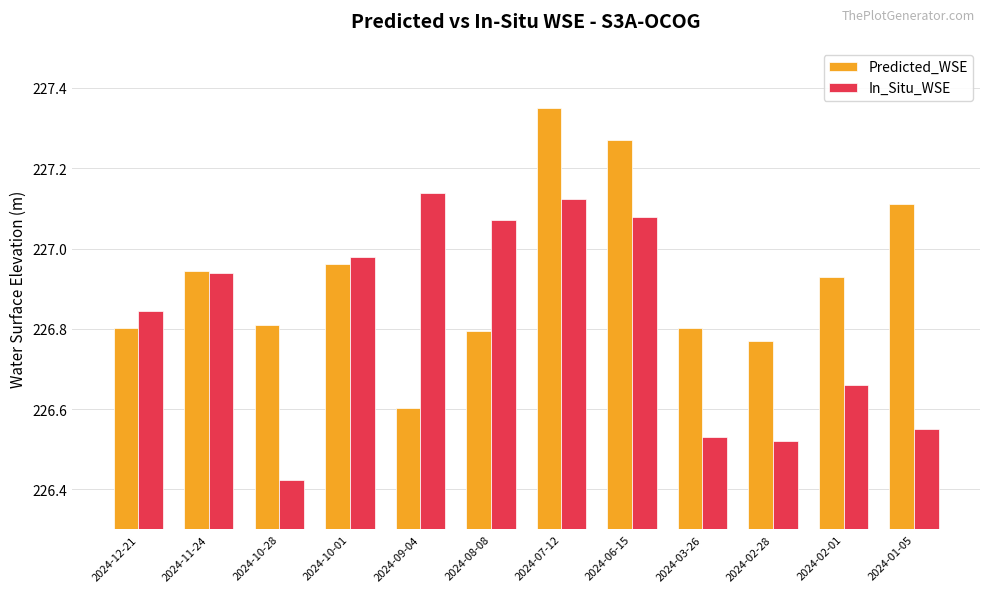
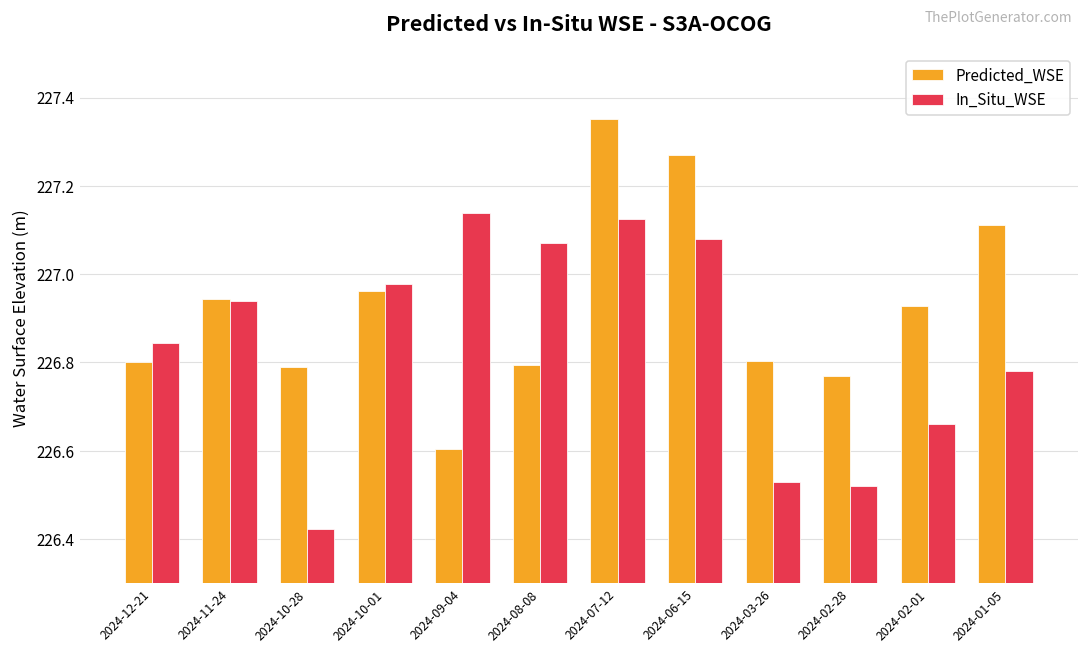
Predicted_WSE, 2024-10-28: 226.81 -> 226.79
In_Situ_WSE, 2024-01-05: 226.55 -> 226.78
